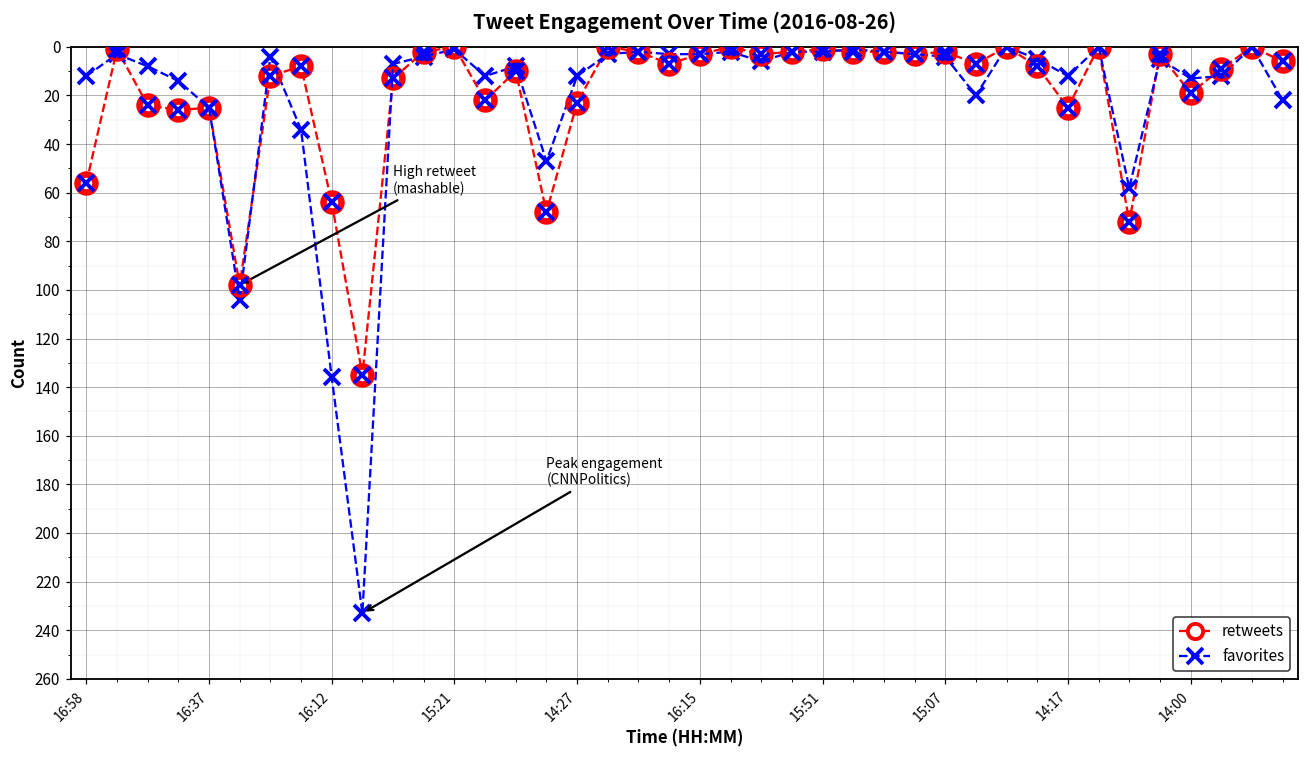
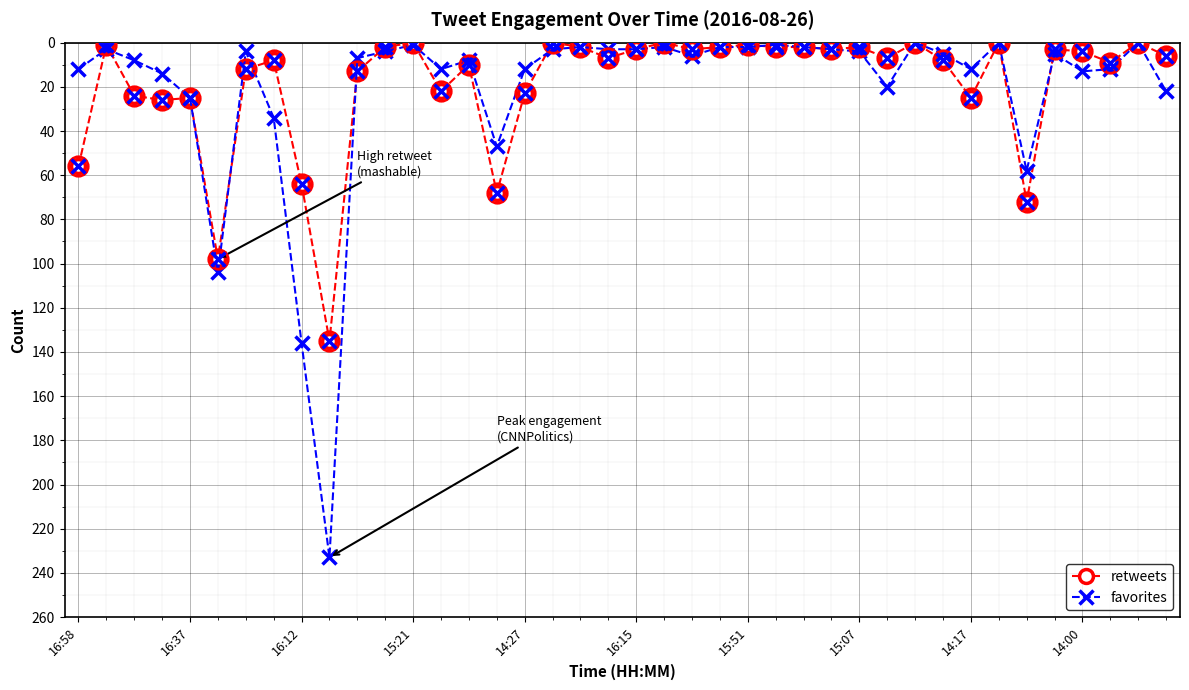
retweets, 14:00: 19 -> 4
